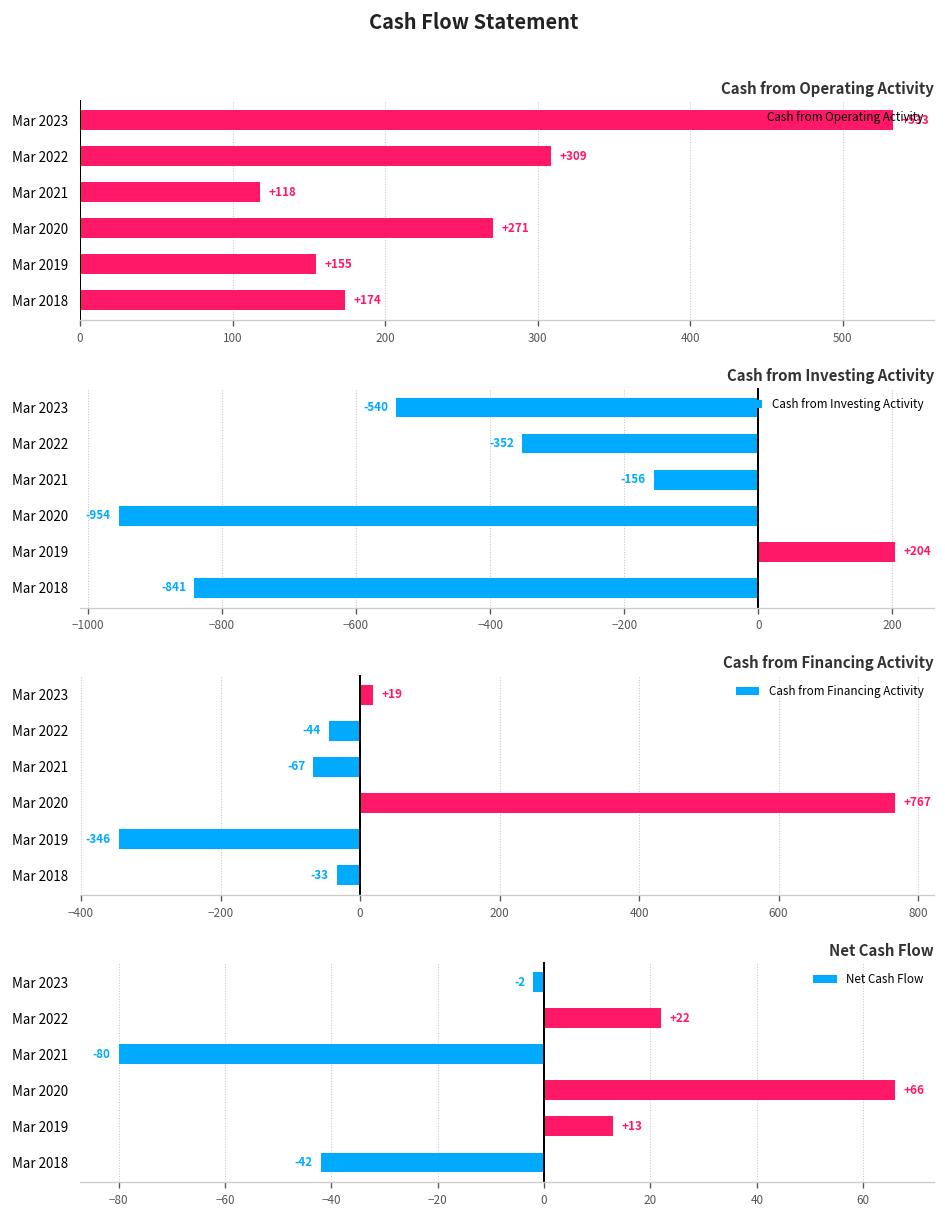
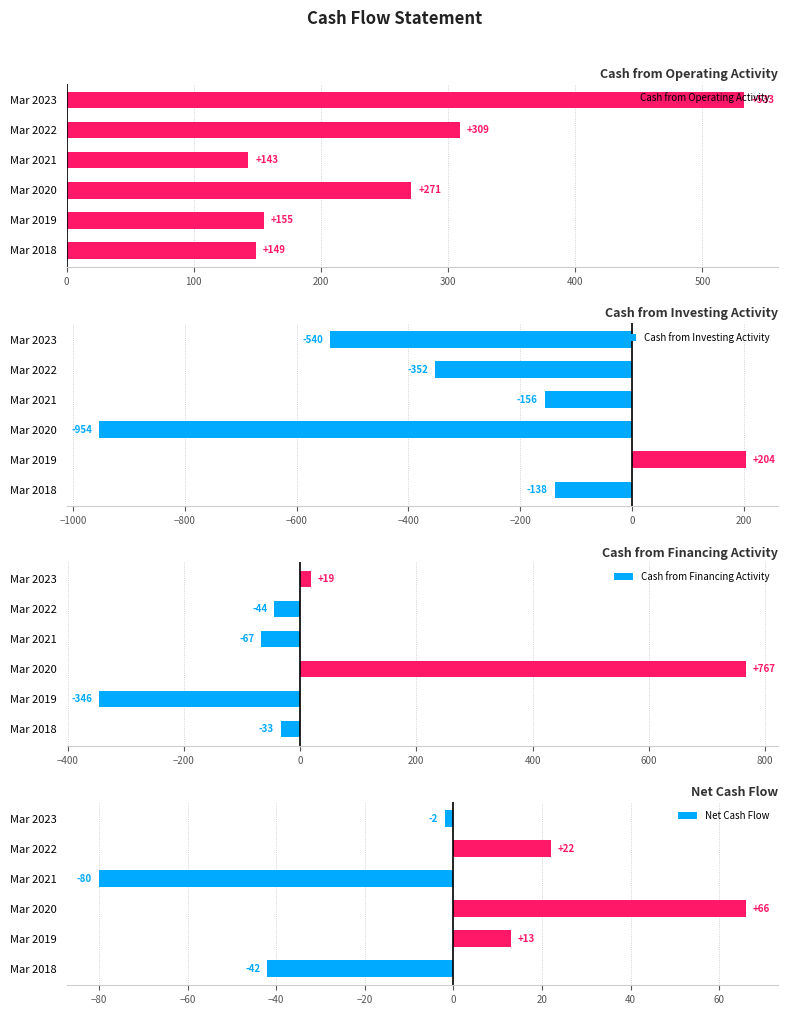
Cash from Operating Activity, Mar 2021: +118 -> +143
Cash from Operating Activity, Mar 2018: +174 -> +149
Cash from Investing Activity, Mar 2018: -841 -> -138
